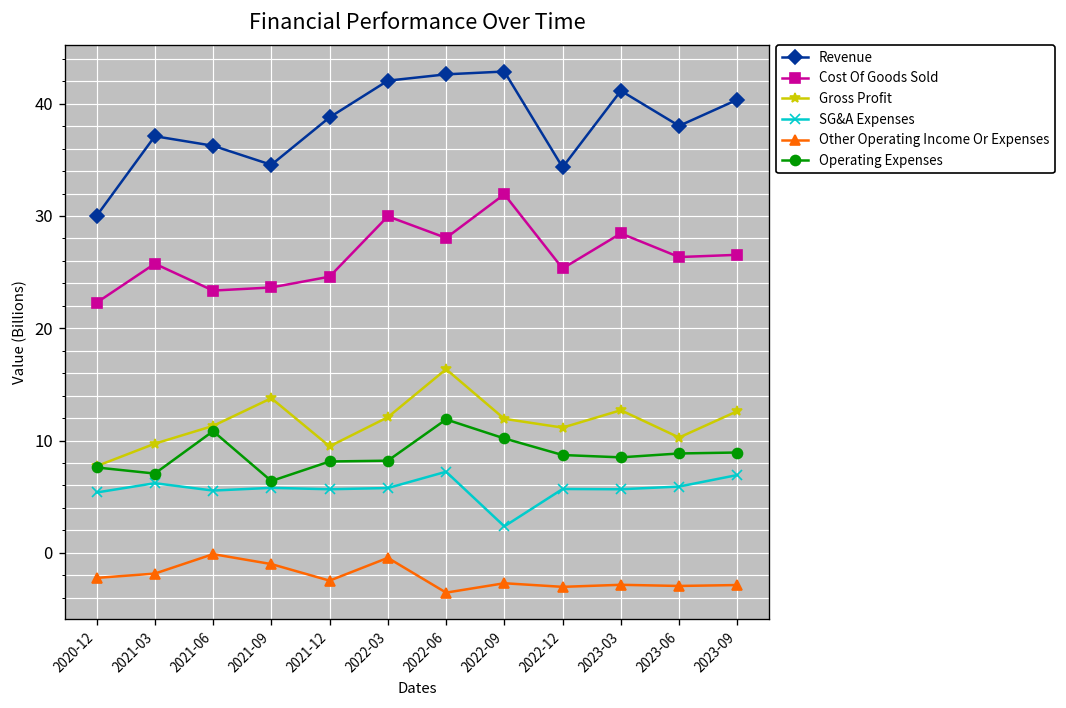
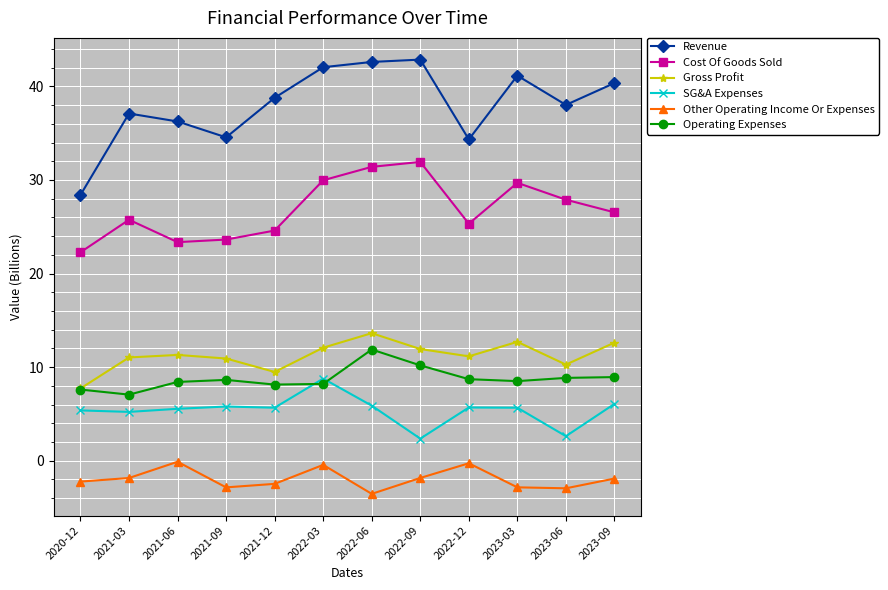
Revenue, 2020-12: 30 -> 28
Gross Profit, 2021-03: 10 -> 11
SG&A Expenses, 2021-03: 6 -> 5
Operating Expenses, 2021-06: 11 -> 8
Gross Profit, 2021-09: 14 -> 11
Other Operating Income Or Expenses, 2021-09: -1 -> -3
Operating Expenses, 2021-09: 6 -> 9
SG&A Expenses, 2022-03: 6 -> 9
Cost Of Goods Sold, 2022-06: 28 -> 31
Gross Profit, 2022-06: 16 -> 14
SG&A Expenses, 2022-06: 7 -> 6
Other Operating Income Or Expenses, 2022-09: -3 -> -2
Other Operating Income Or Expenses, 2022-12: -3 -> 0
Cost Of Goods Sold, 2023-03: 28 -> 30
Cost Of Goods Sold, 2023-06: 26 -> 28
SG&A Expenses, 2023-06: 6 -> 3
SG&A Expenses, 2023-09: 7 -> 6
Other Operating Income Or Expenses, 2023-09: -3 -> -2
